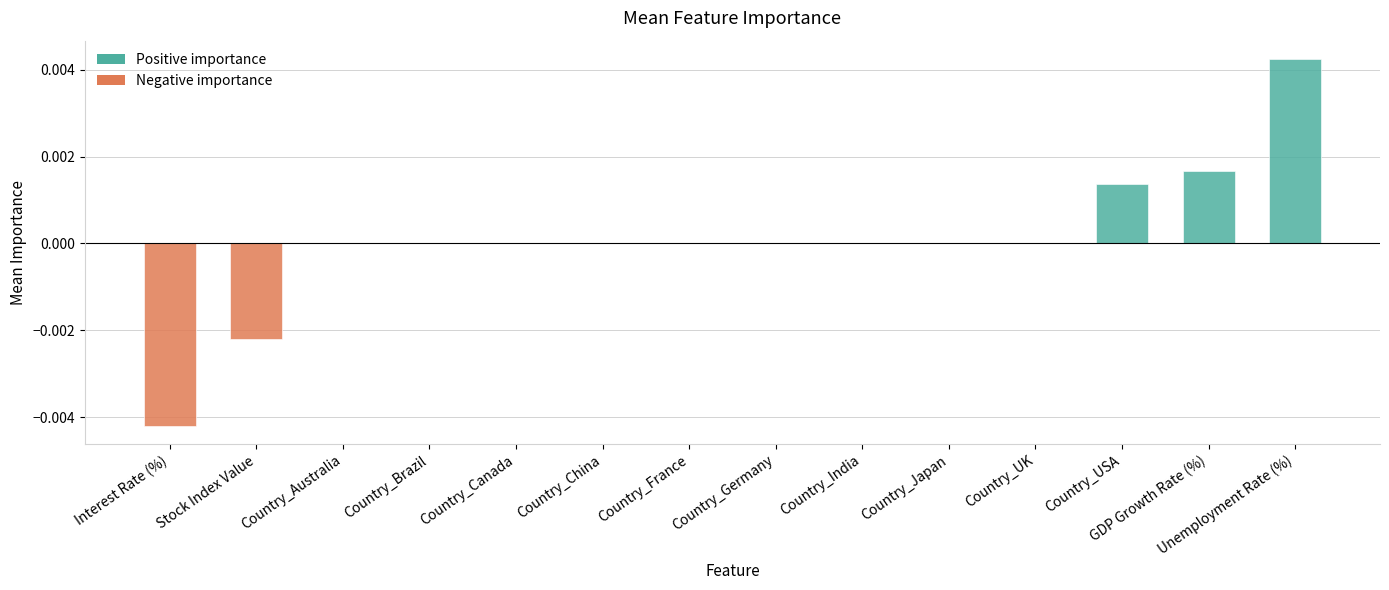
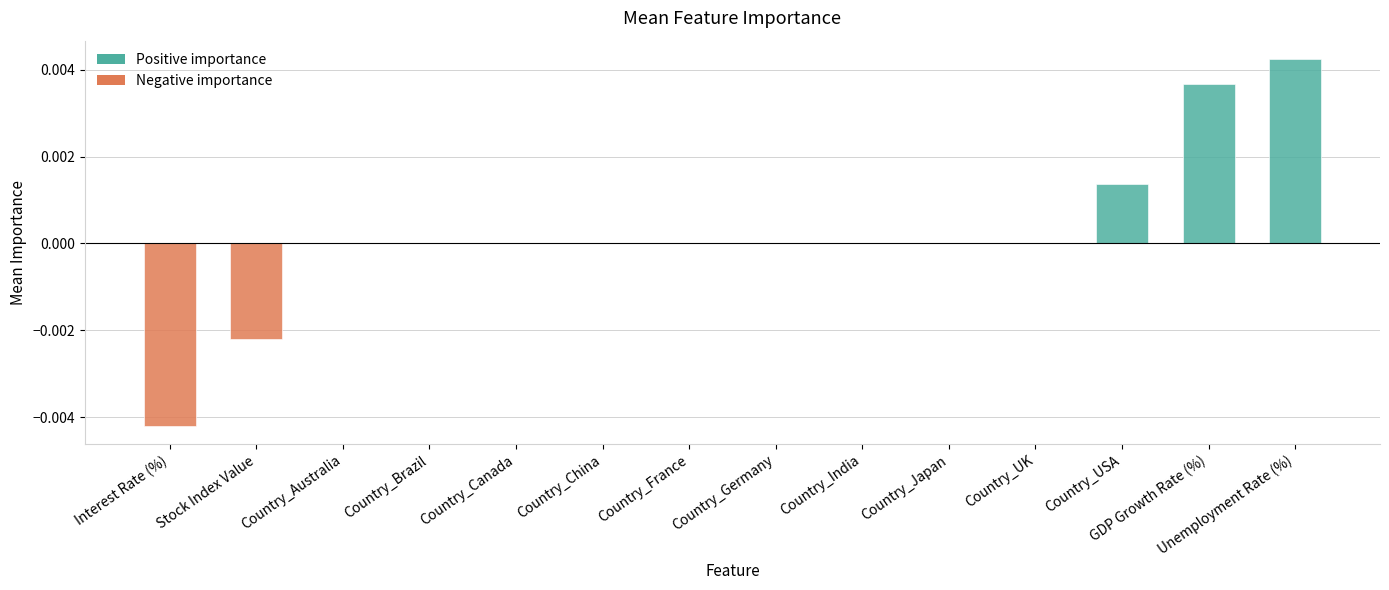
GDP Growth Rate (%): 0.0017 -> 0.0037
